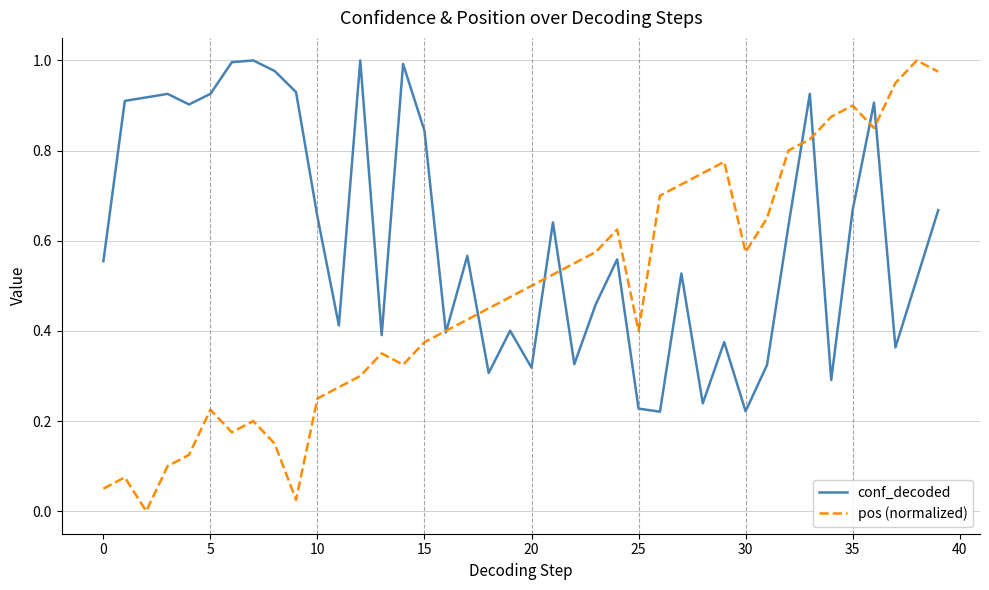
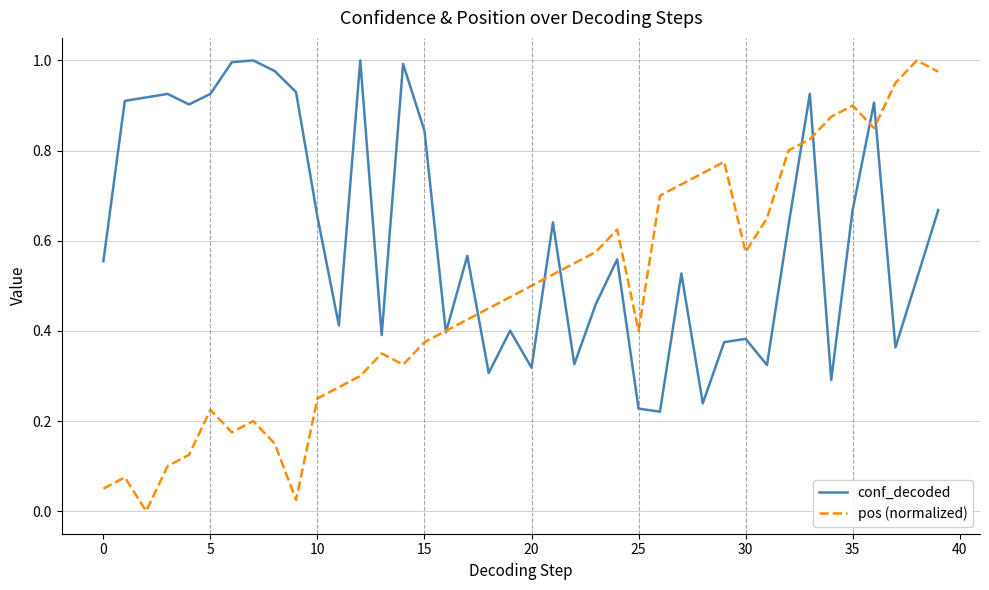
conf_decoded, 30: 0.22 -> 0.38
